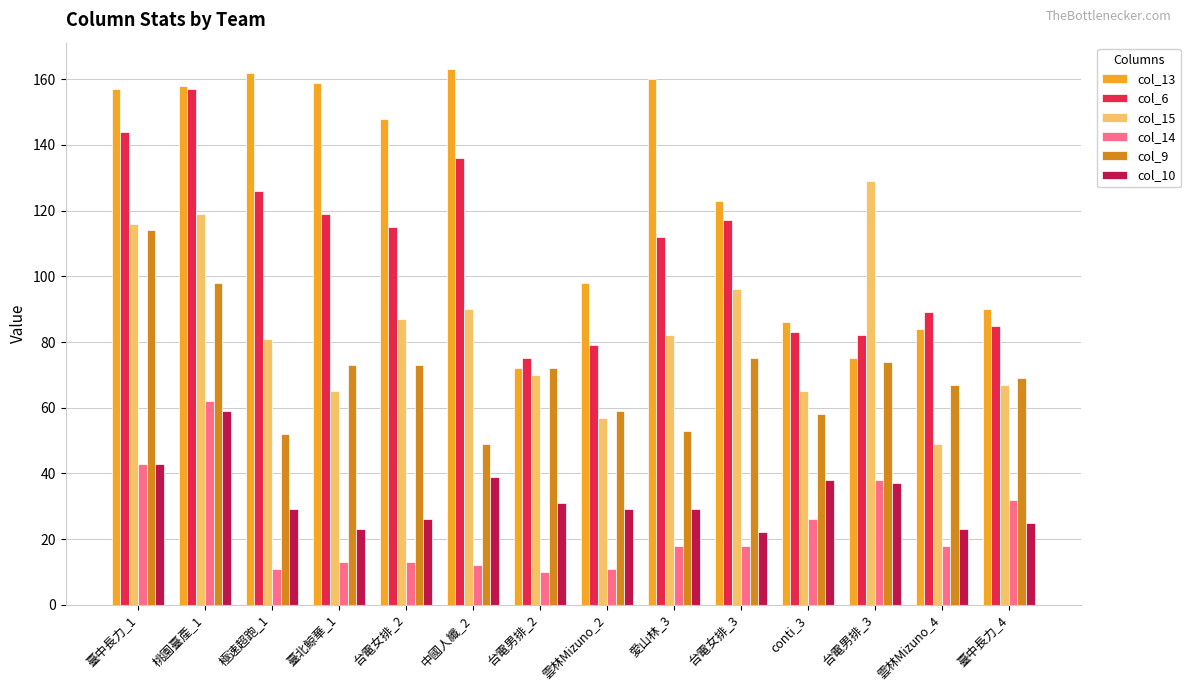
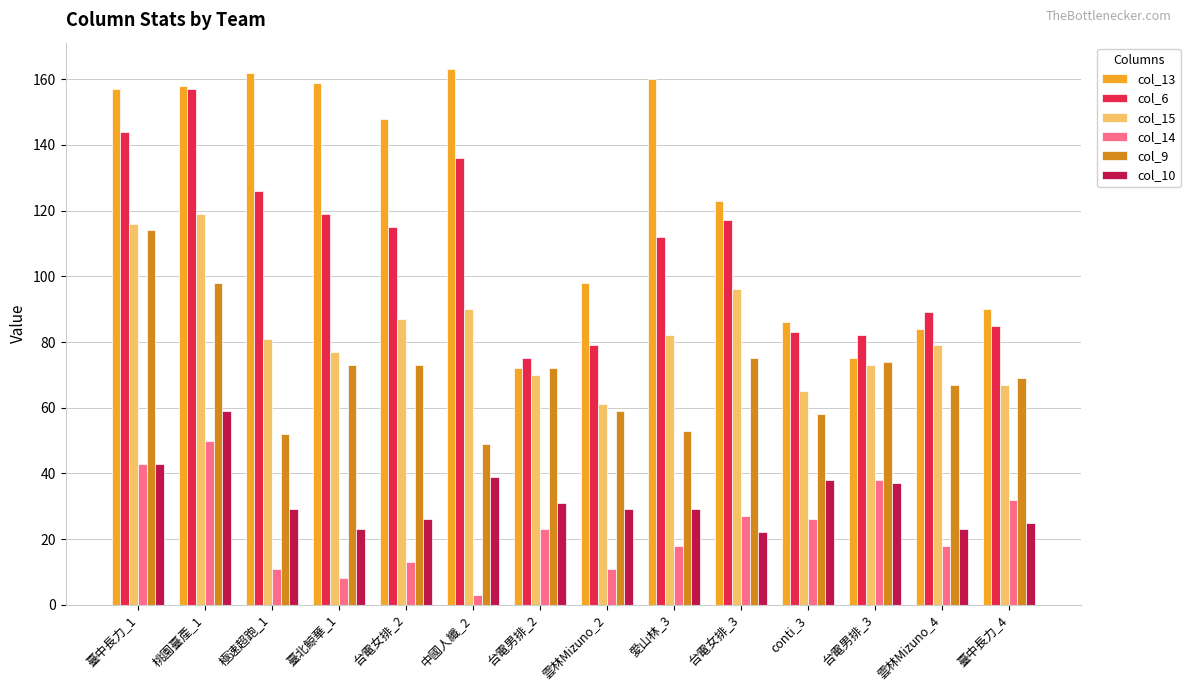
col_14, 桃園臺產_1: 62 -> 50
col_15, 臺北鯨華_1: 65 -> 77
col_14, 臺北鯨華_1: 13 -> 8
col_14, 中國人纖_2: 12 -> 3
col_14, 台電男排_2: 10 -> 23
col_15, 雲林Mizuno_2: 57 -> 61
col_14, 台電女排_3: 18 -> 27
col_15, 台電男排_3: 129 -> 73
col_15, 雲林Mizuno_4: 49 -> 79
